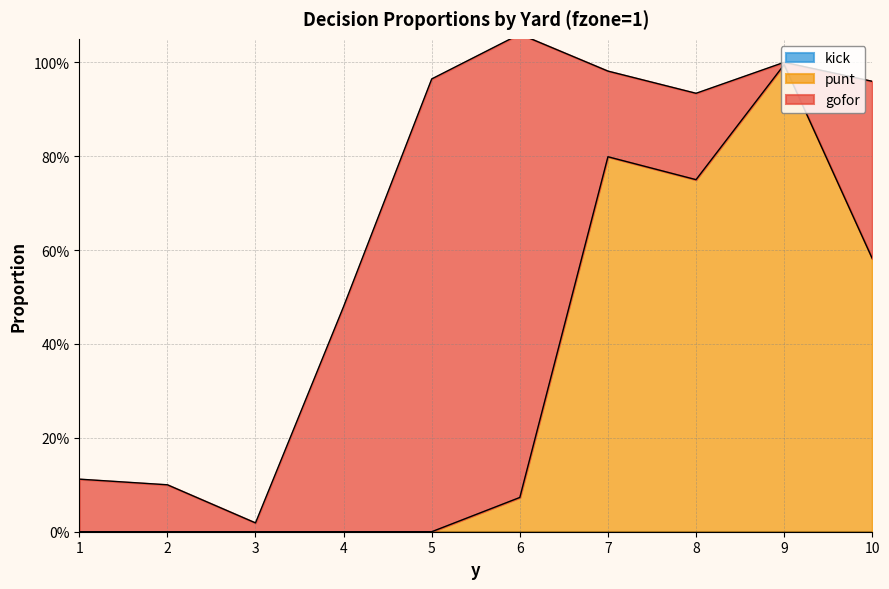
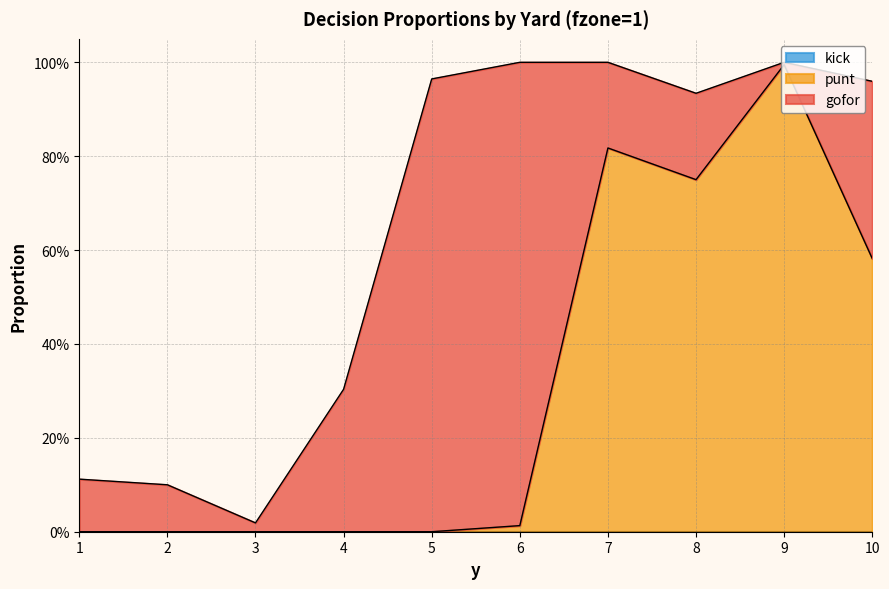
gofor, 4: 48% -> 30%
punt, 6: 7% -> 1%
punt, 7: 80% -> 82%
